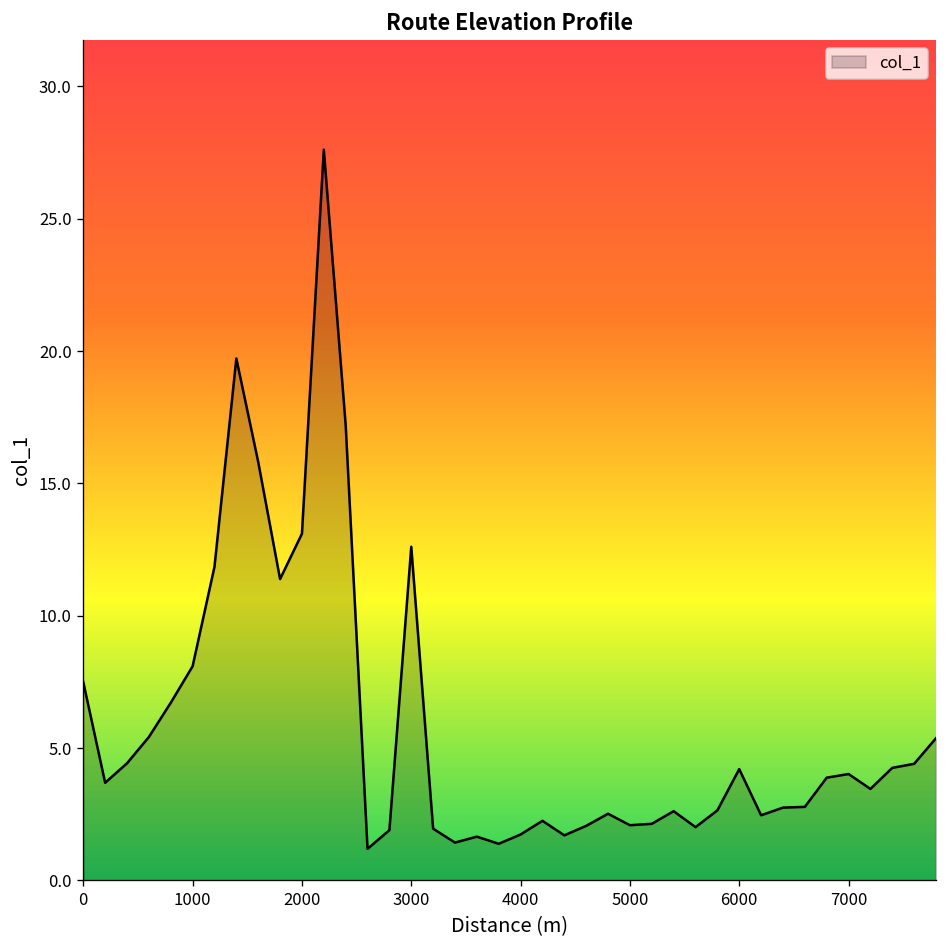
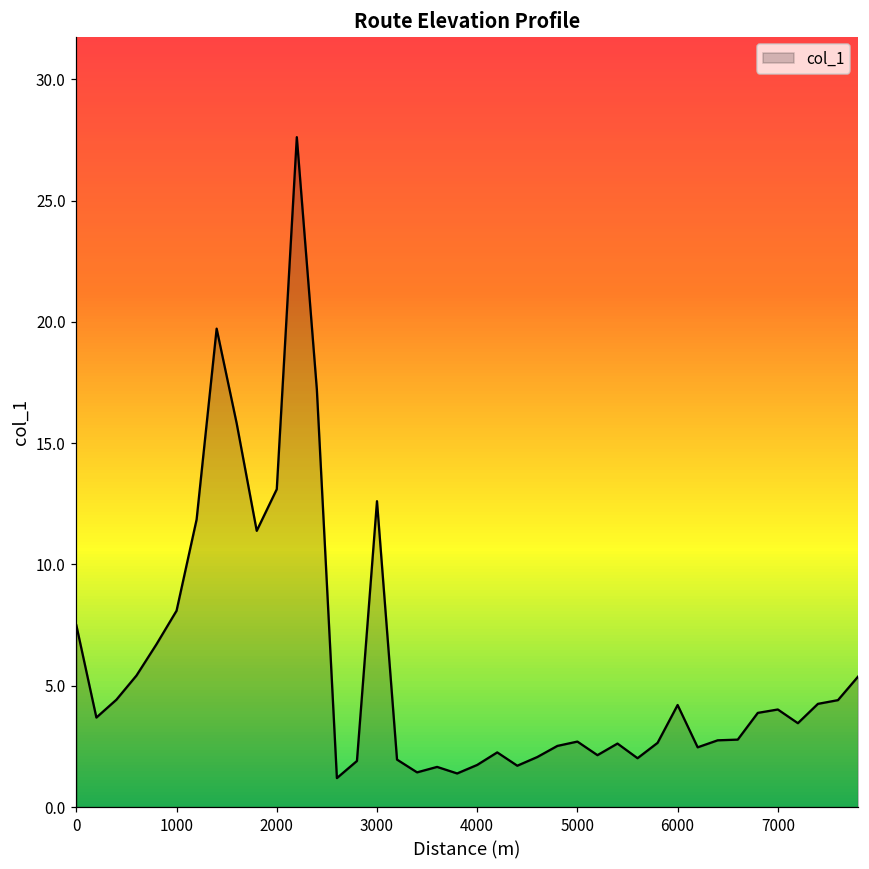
5000: 2.1 -> 2.7
